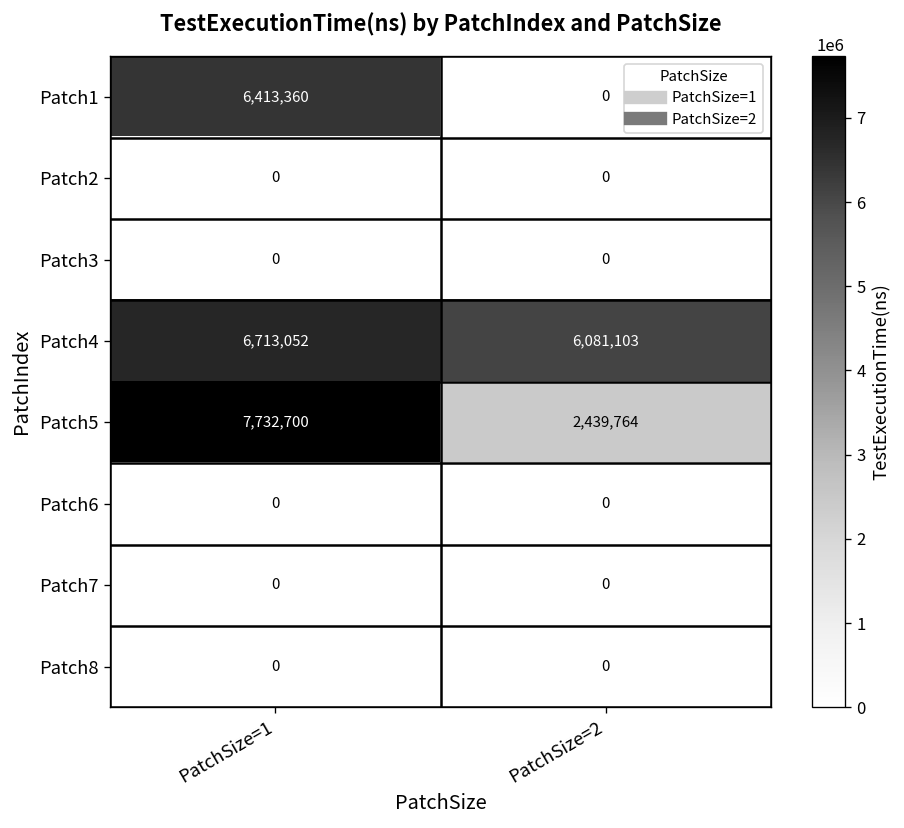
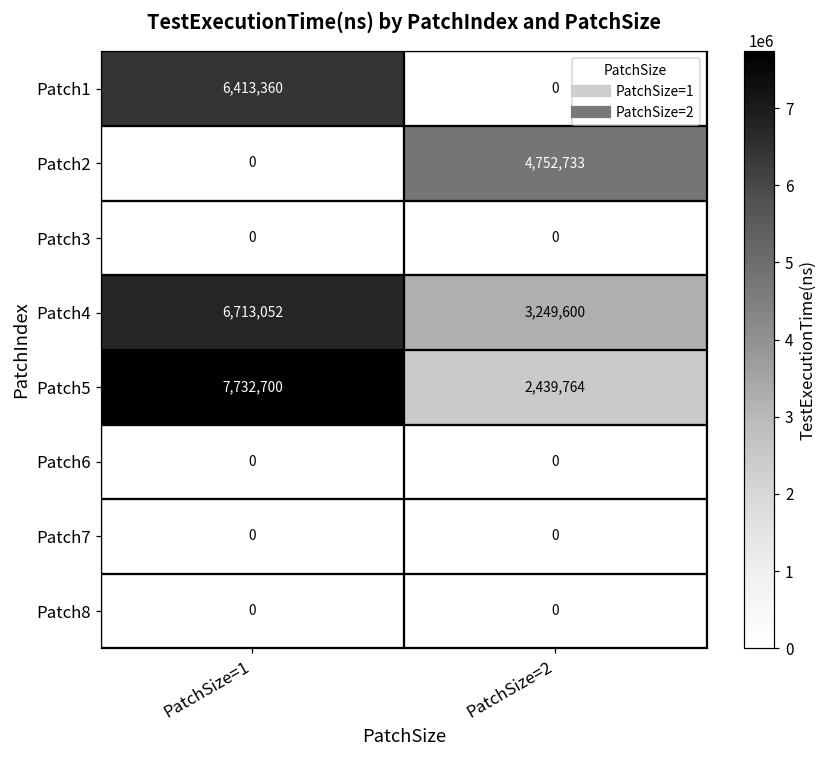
Patch2, PatchSize=2: 0 -> 4,752,733
Patch4, PatchSize=2: 6,081,103 -> 3,249,600
